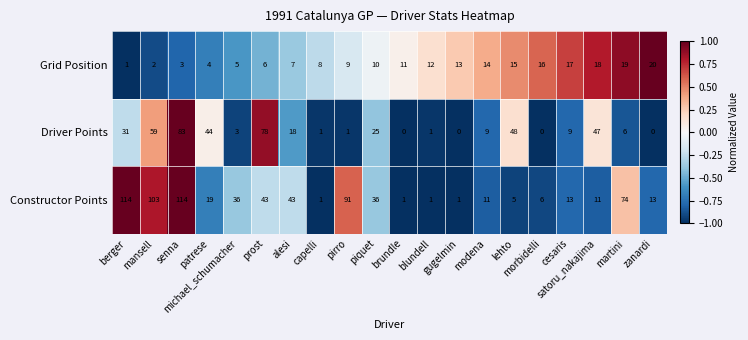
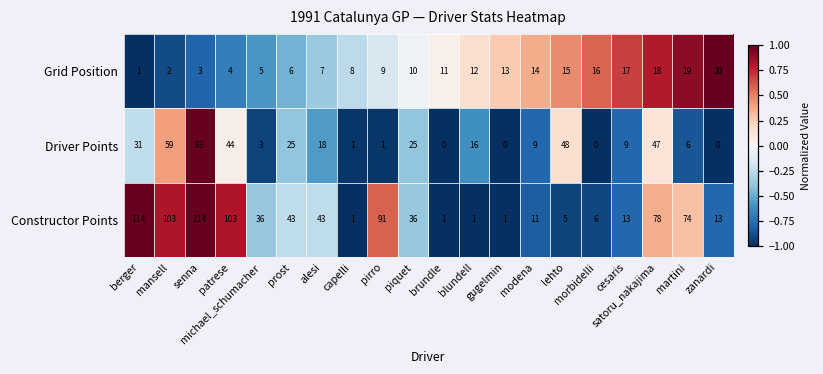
Driver Points, prost: 78 -> 25
Driver Points, blundell: 1 -> 16
Constructor Points, patrese: 19 -> 103
Constructor Points, satoru_nakajima: 11 -> 78
